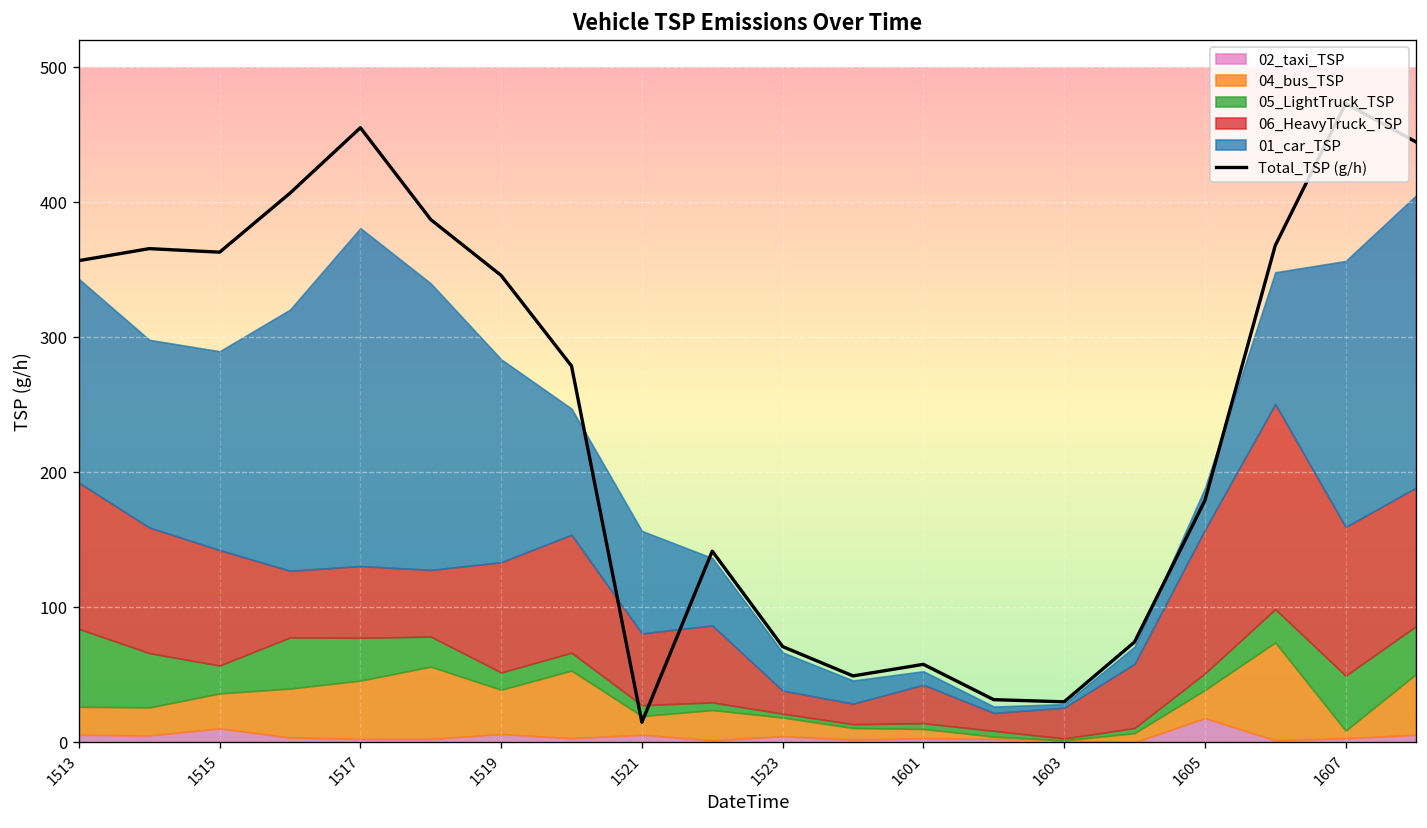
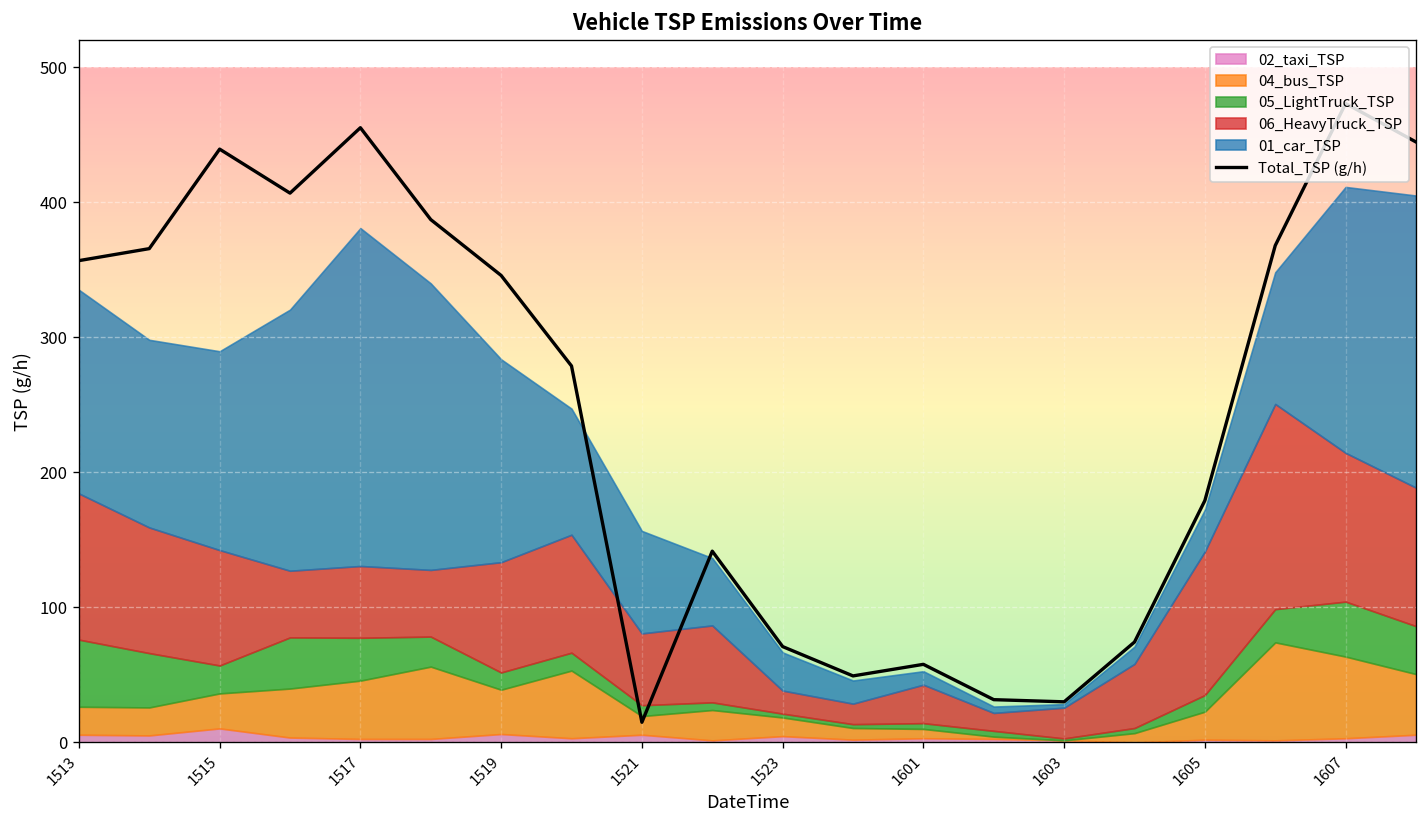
05_LightTruck_TSP, 1513: 58 -> 50
Total_TSP (g/h), 1515: 363 -> 439
02_taxi_TSP, 1605: 18 -> 2
04_bus_TSP, 1607: 6 -> 60
